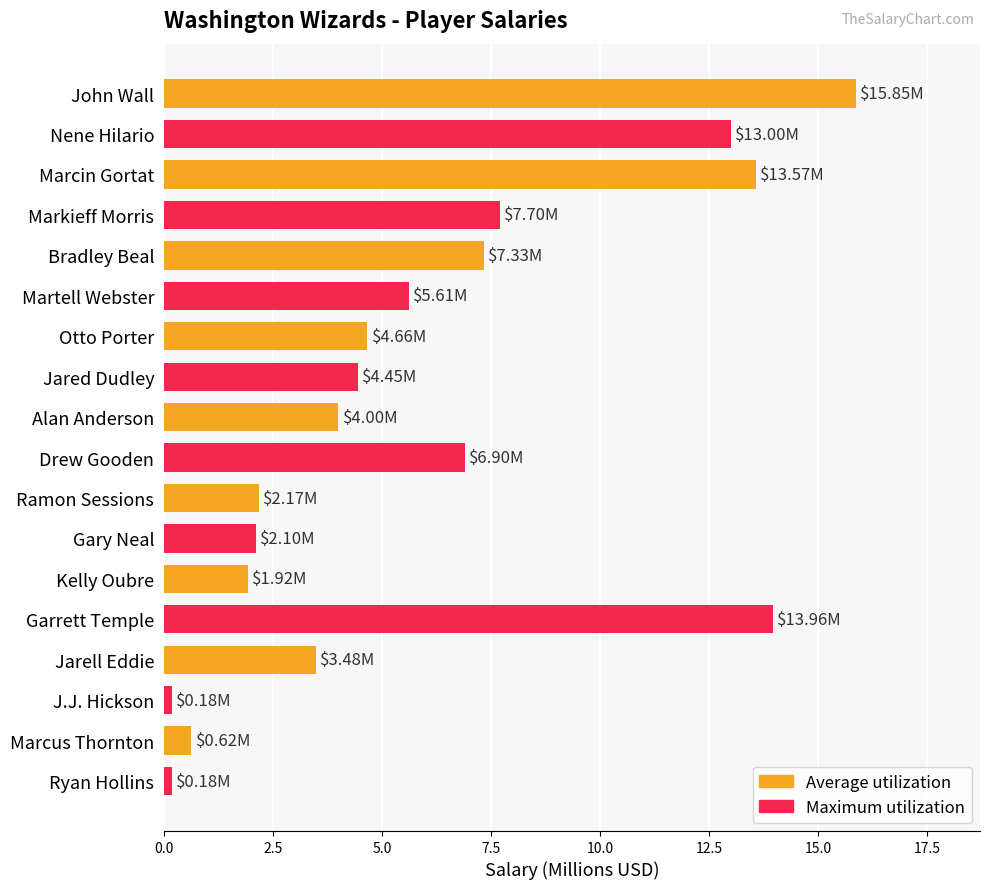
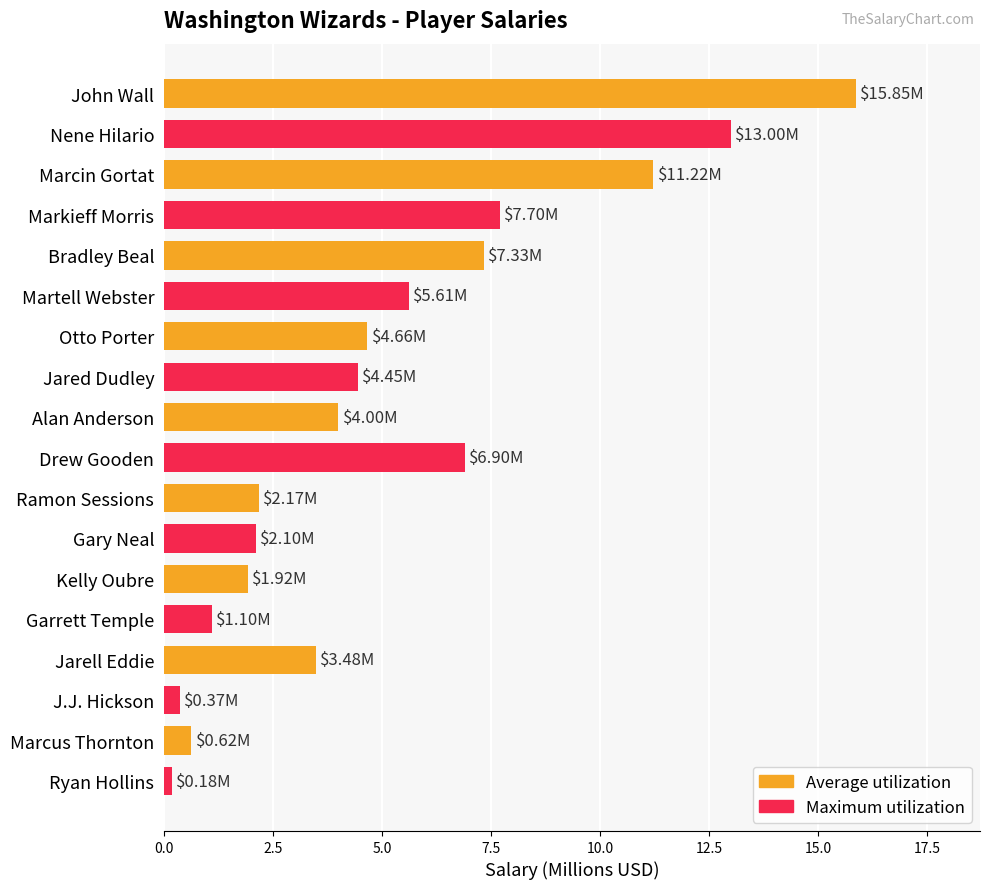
Average utilization, Marcin Gortat: $13.57M -> $11.22M
Maximum utilization, Garrett Temple: $13.96M -> $1.10M
Maximum utilization, J.J. Hickson: $0.18M -> $0.37M
